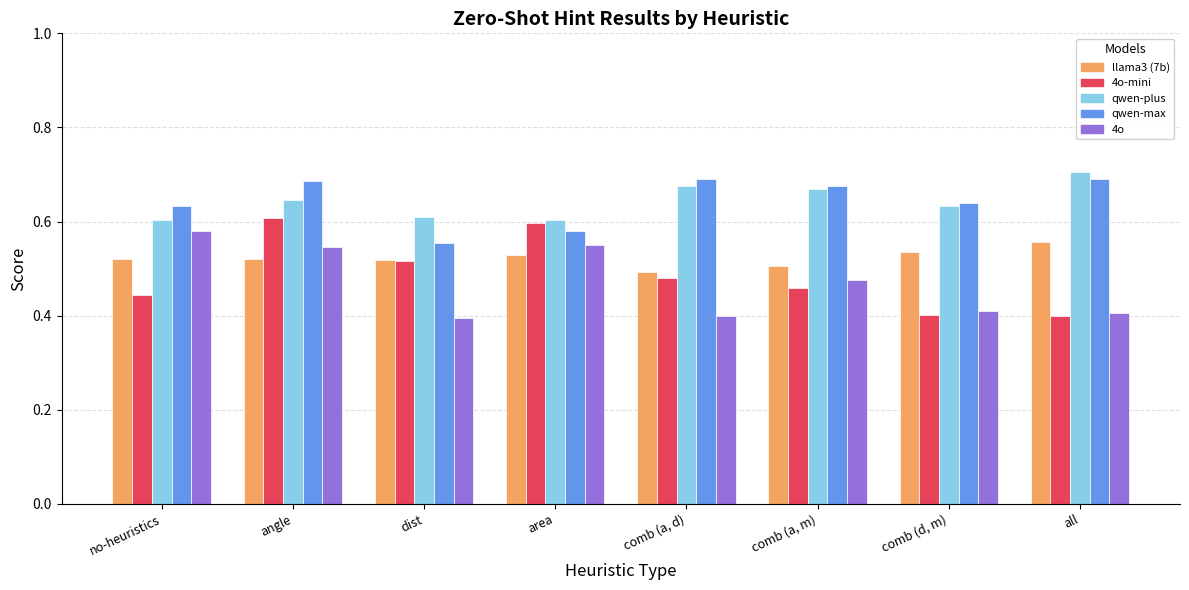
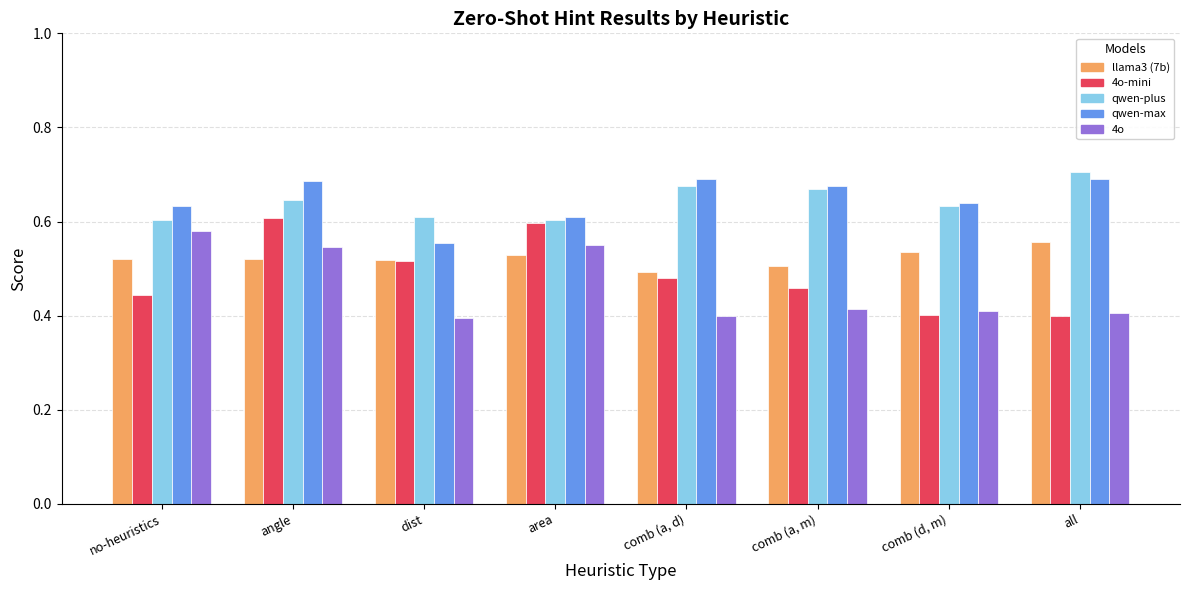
qwen-max, area: 0.58 -> 0.61
4o, comb (a, m): 0.48 -> 0.41
